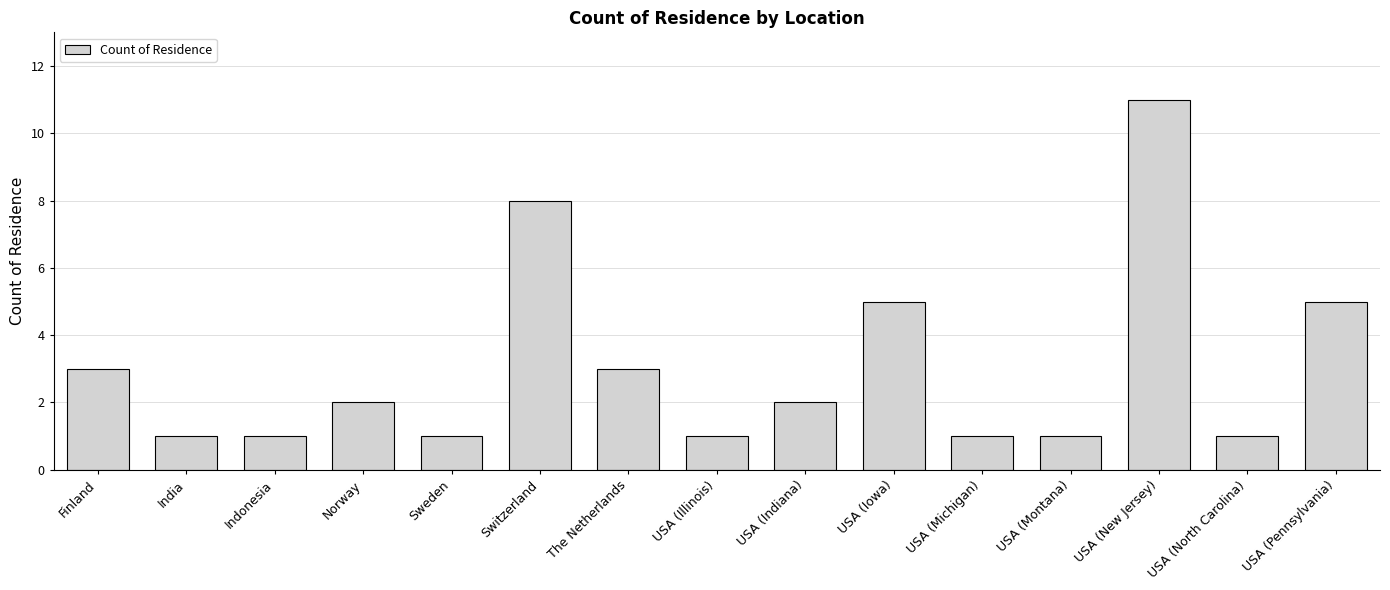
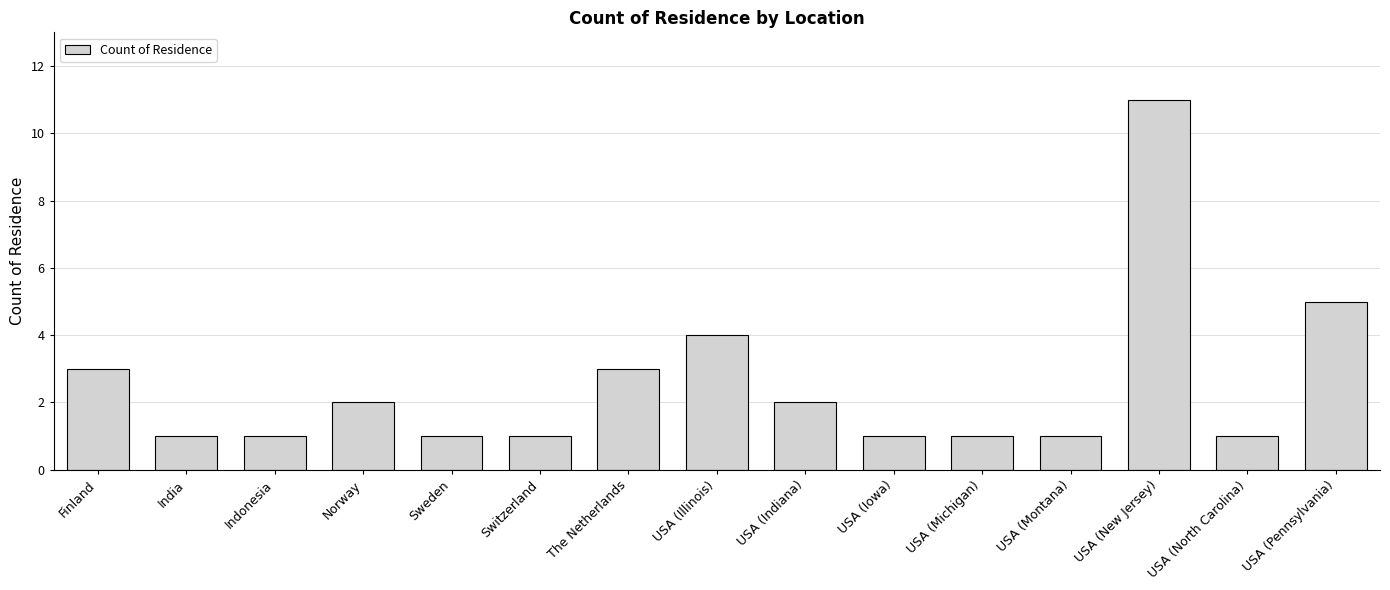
Switzerland: 8 -> 1
USA (Illinois): 1 -> 4
USA (Iowa): 5 -> 1
